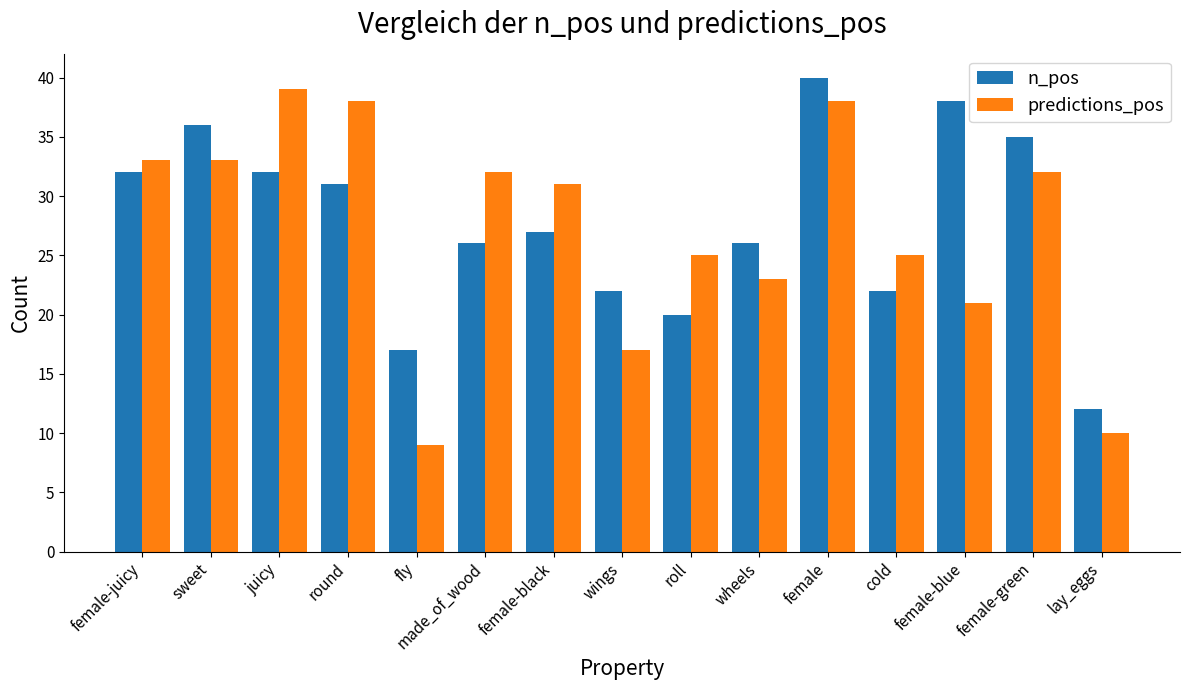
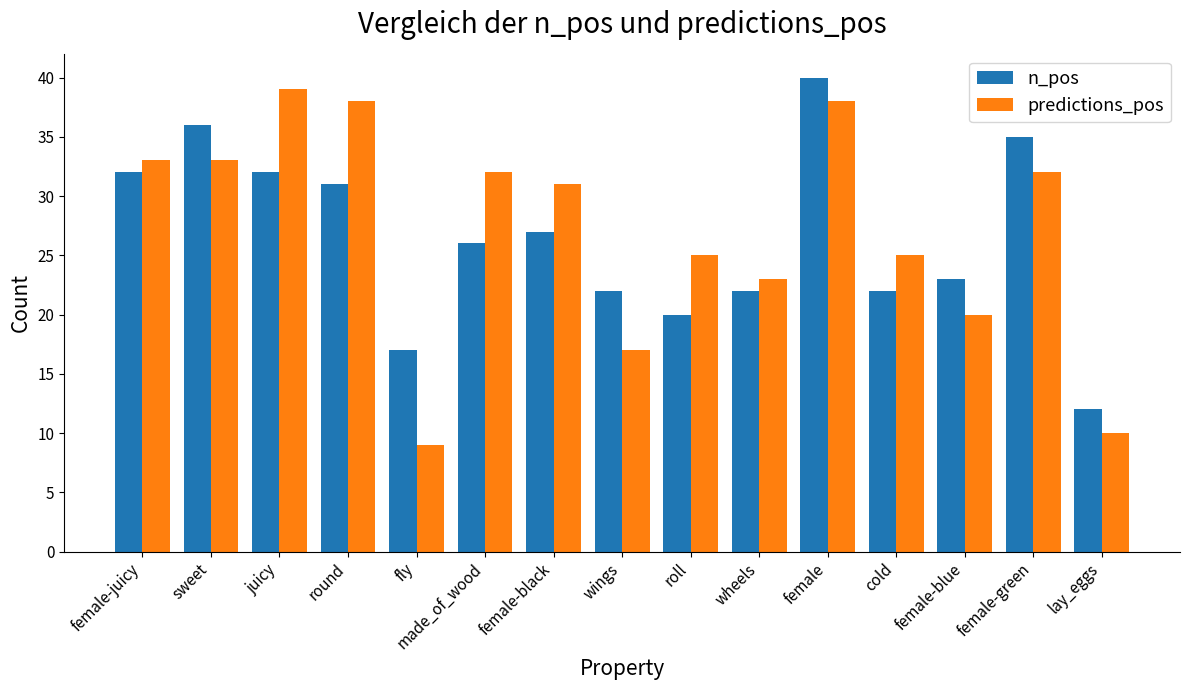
n_pos, wheels: 26 -> 22
n_pos, female-blue: 38 -> 23
predictions_pos, female-blue: 21 -> 20
